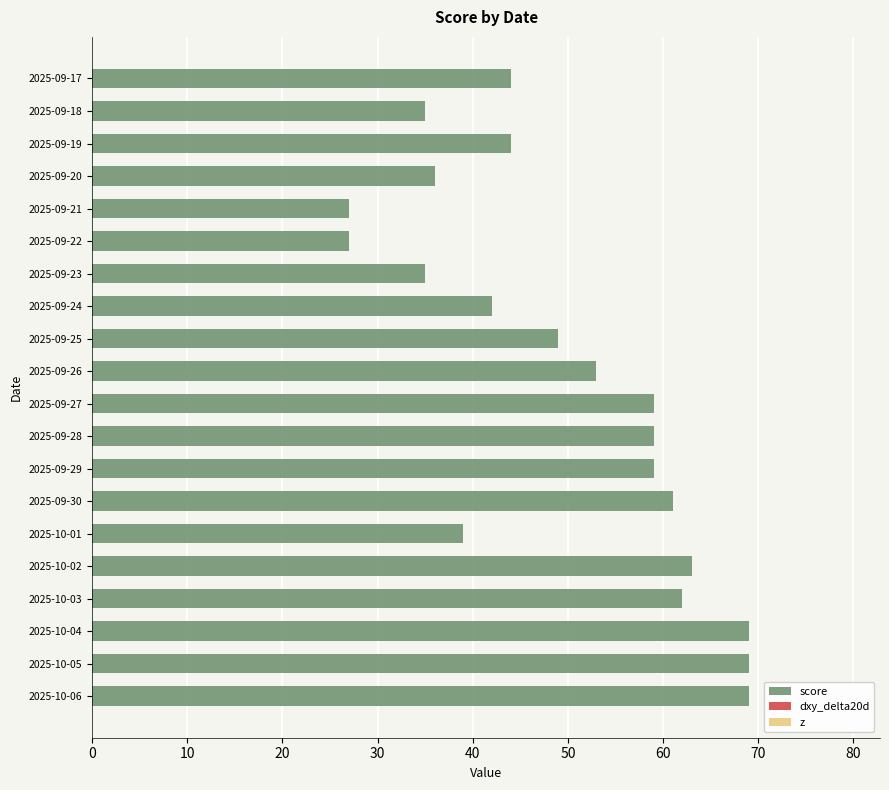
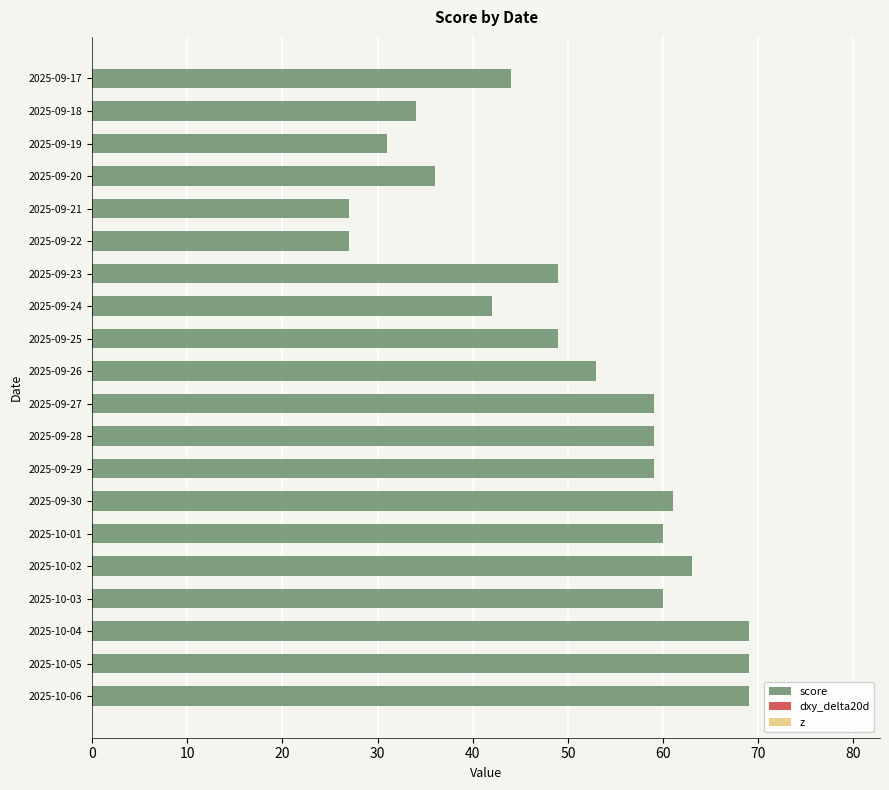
score, 2025-09-18: 35 -> 34
score, 2025-09-19: 44 -> 31
score, 2025-09-23: 35 -> 49
score, 2025-10-01: 39 -> 60
score, 2025-10-03: 62 -> 60
